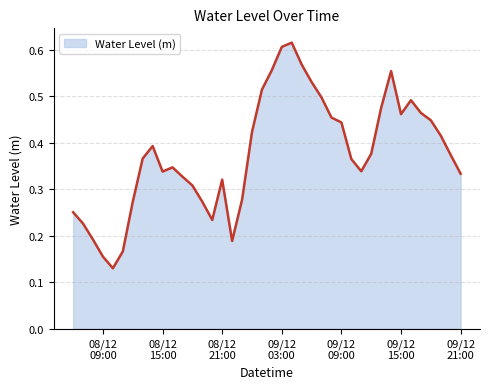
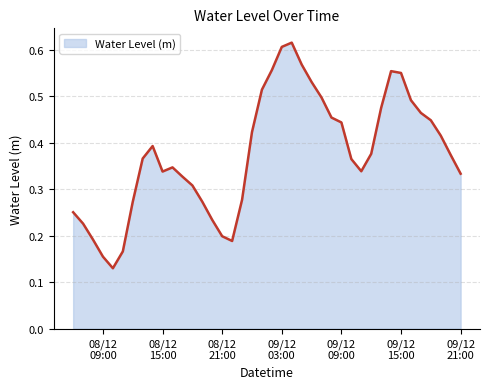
08/12 21:00: 0.32 -> 0.20
09/12 15:00: 0.46 -> 0.55
